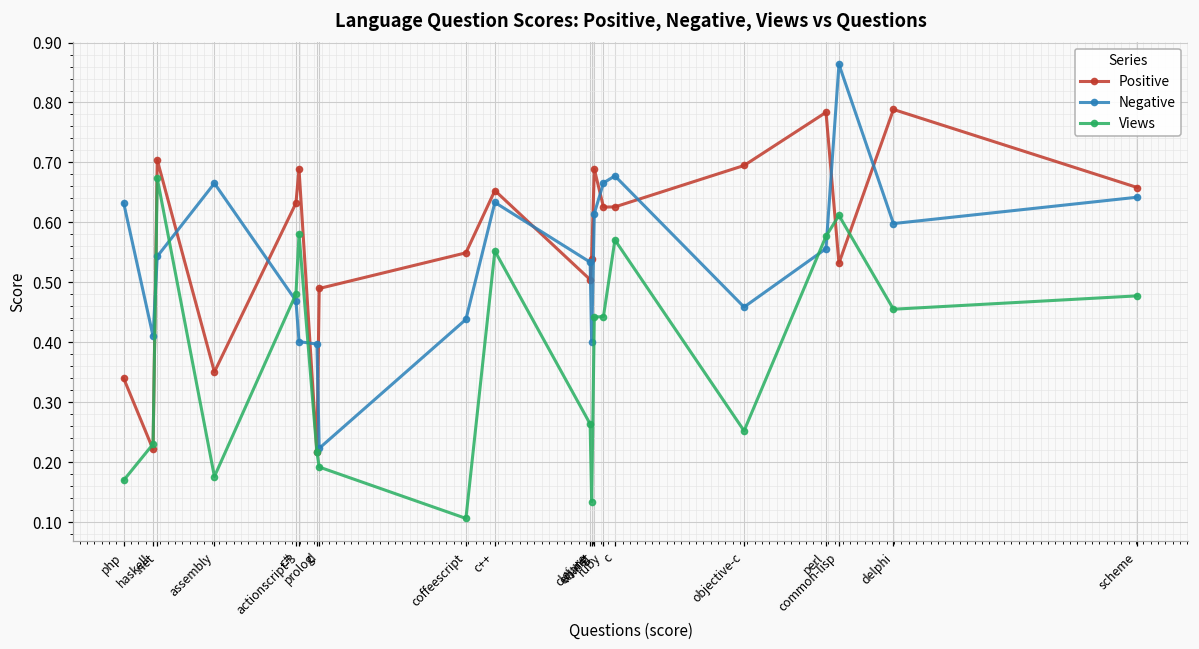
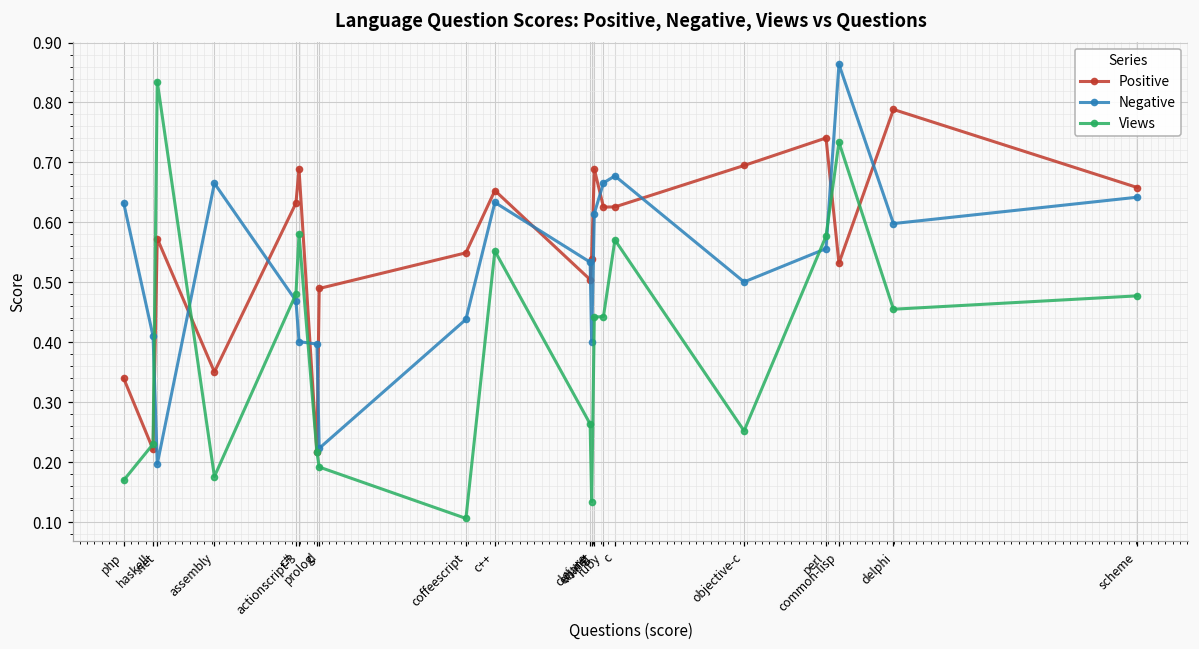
Positive, .net: 0.70 -> 0.57
Negative, .net: 0.54 -> 0.20
Views, .net: 0.67 -> 0.84
Negative, objective-c: 0.46 -> 0.50
Positive, perl: 0.78 -> 0.74
Views, common-lisp: 0.61 -> 0.73
